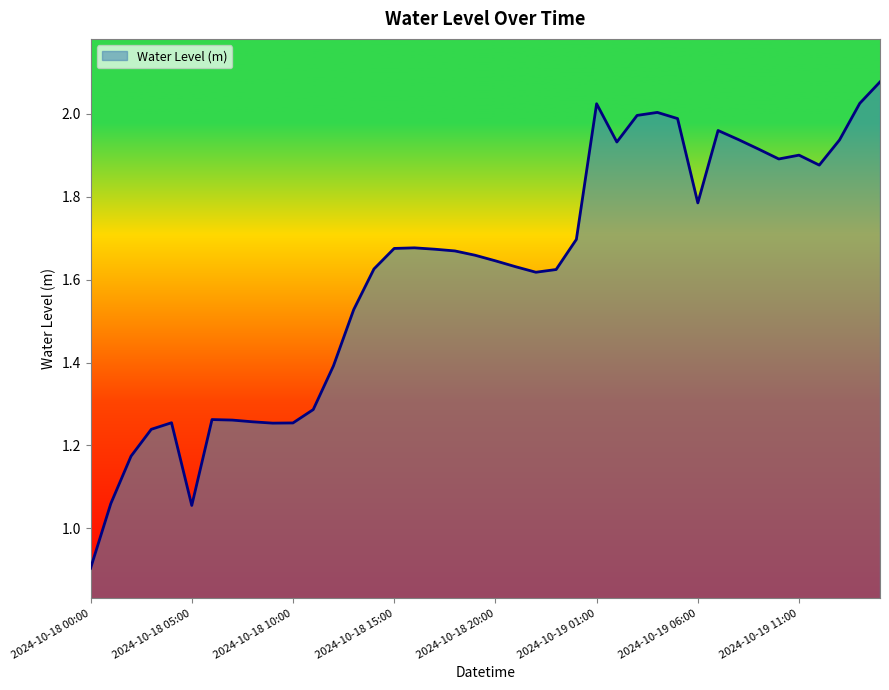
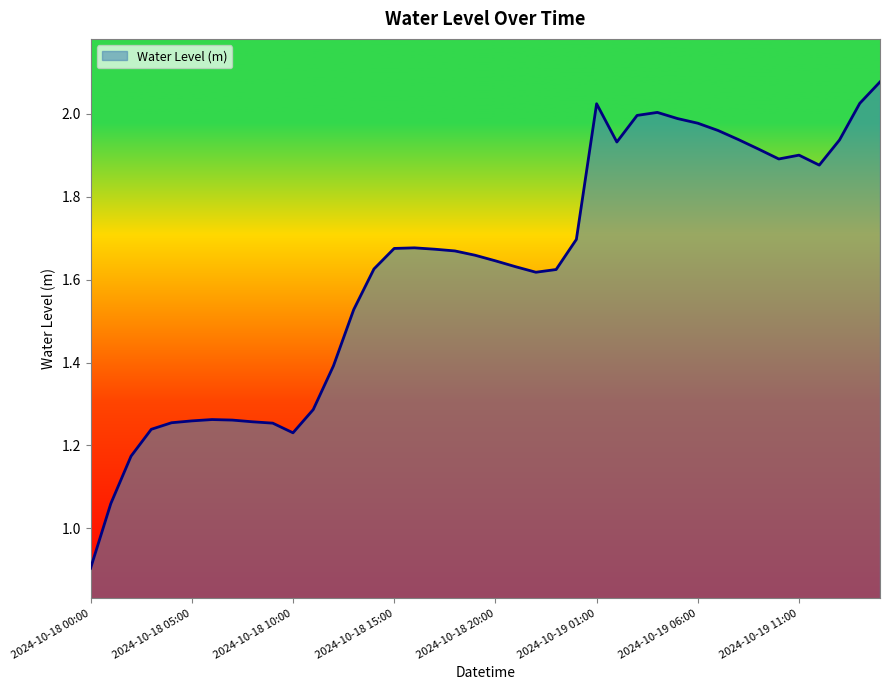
2024-10-18 05:00: 1.06 -> 1.26
2024-10-18 10:00: 1.25 -> 1.23
2024-10-19 06:00: 1.79 -> 1.98
